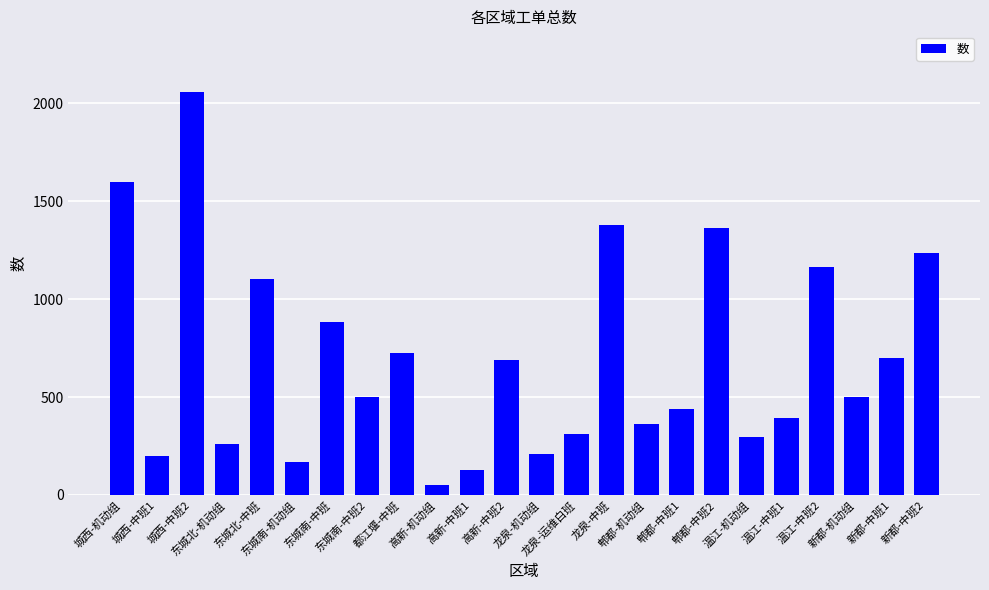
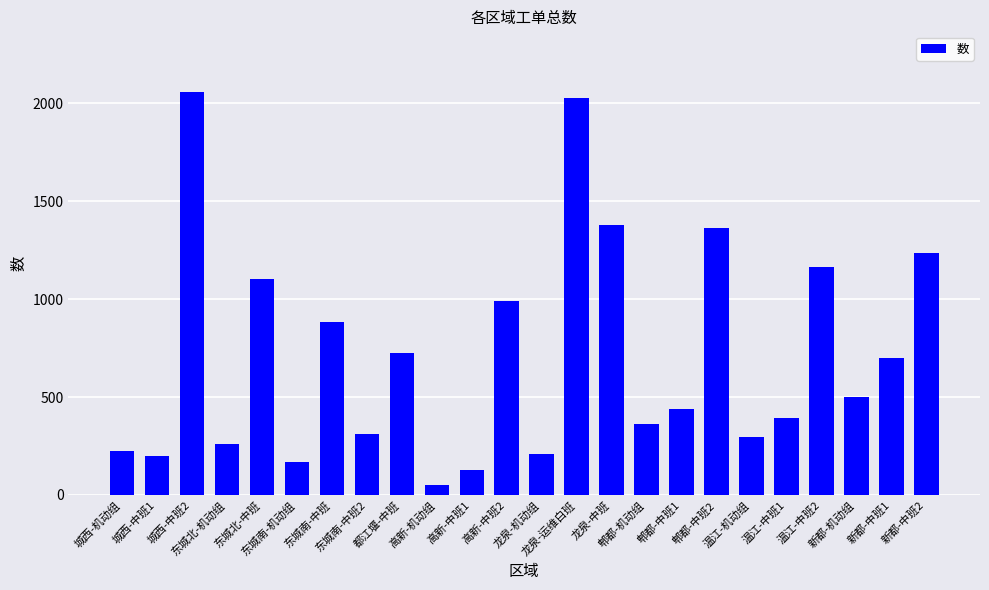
城西-机动组: 1600 -> 230
东城南-中班2: 500 -> 310
高新-中班2: 690 -> 990
龙泉-运维白班: 310 -> 2030
